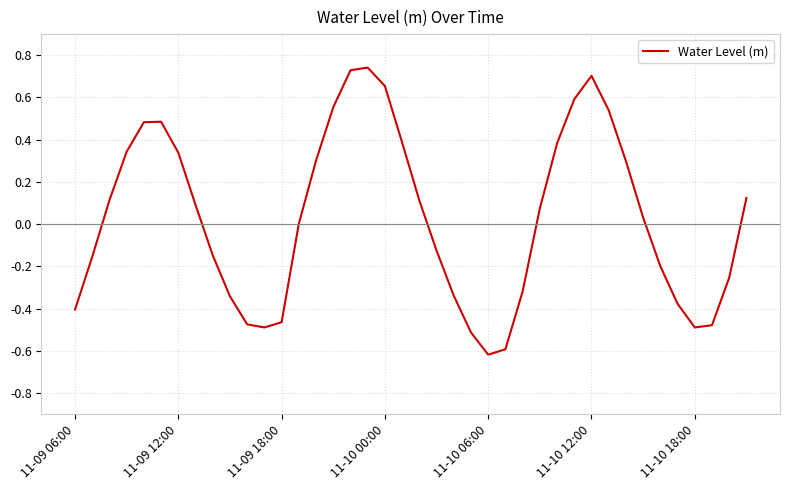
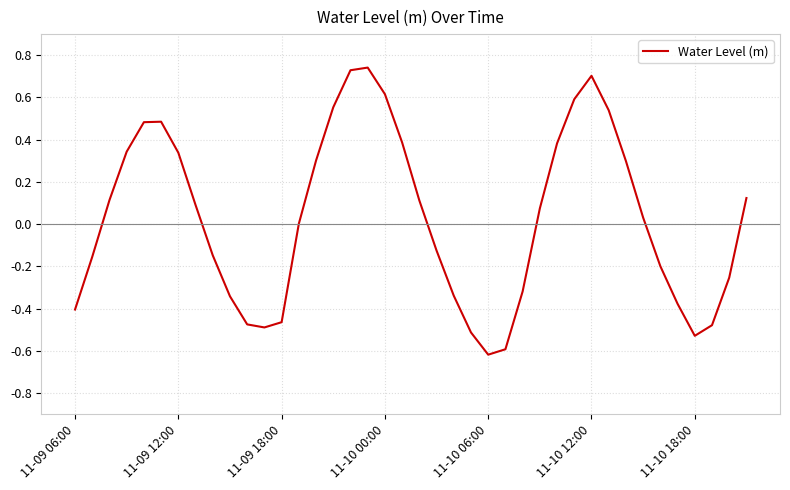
11-10 00:00: 0.65 -> 0.62
11-10 18:00: -0.49 -> -0.53
